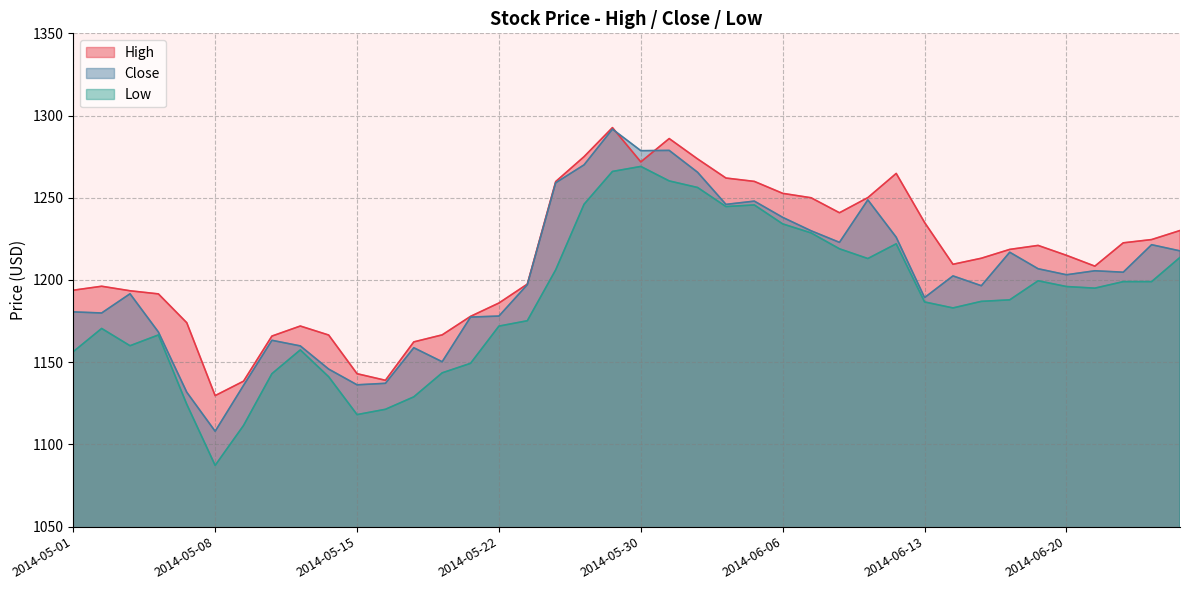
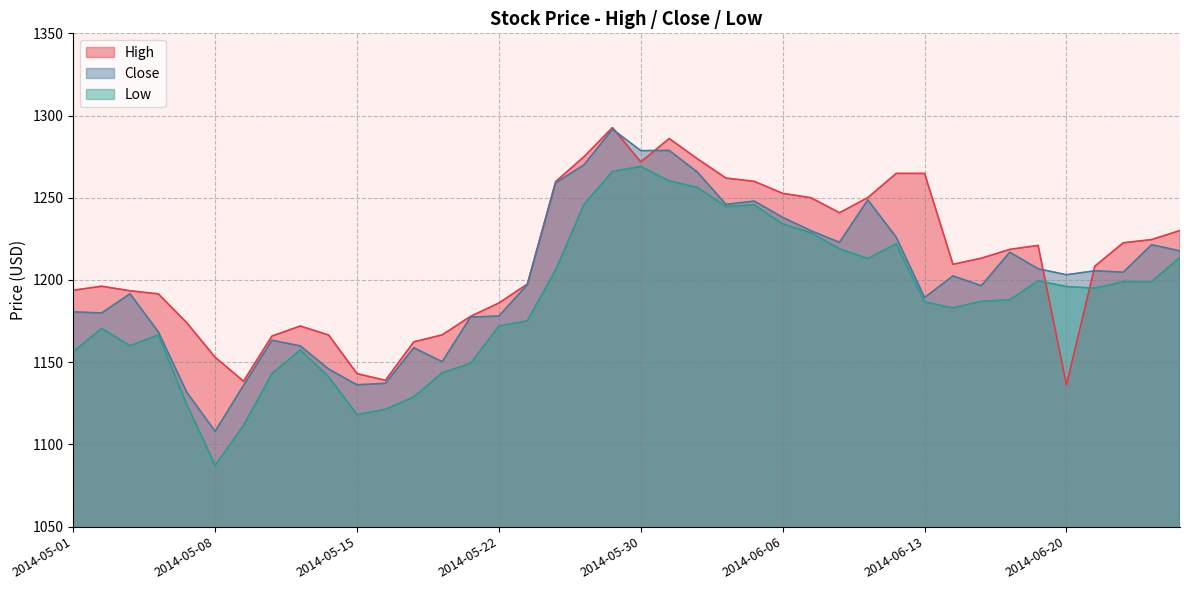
High, 2014-05-08: 1130 -> 1153
High, 2014-06-13: 1235 -> 1265
High, 2014-06-20: 1215 -> 1136
